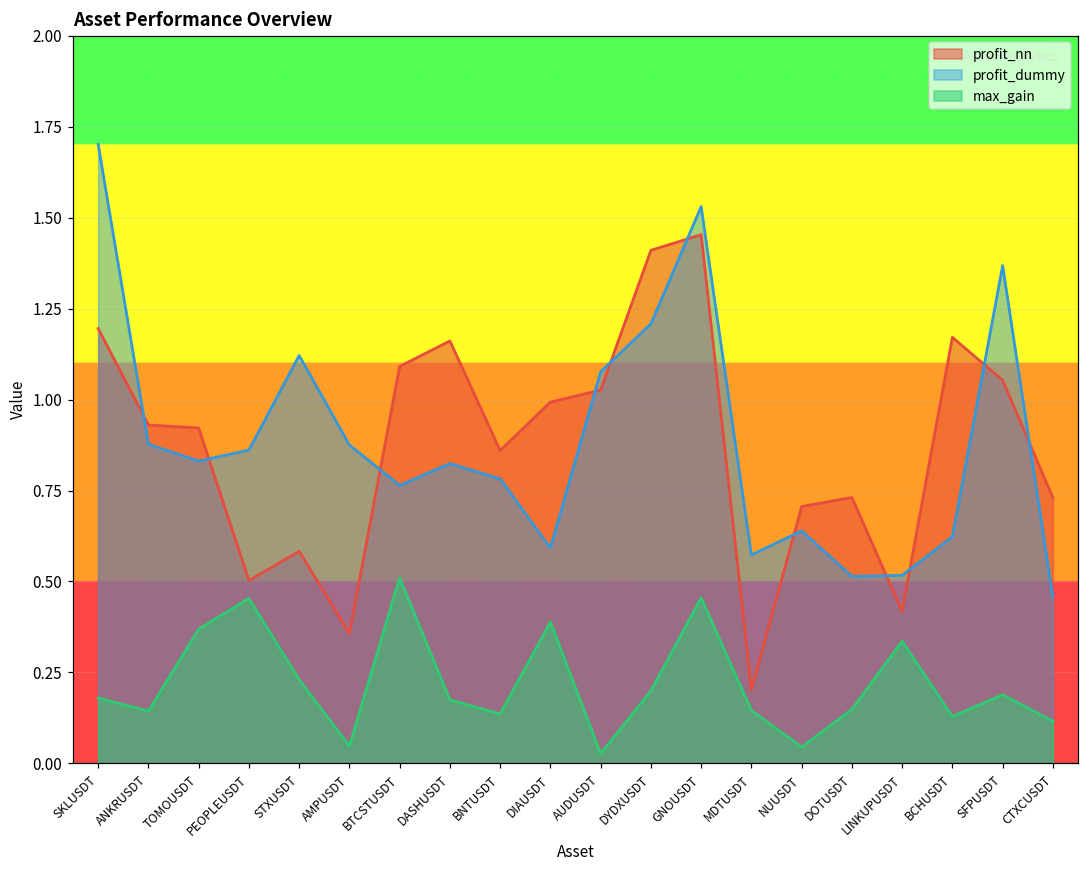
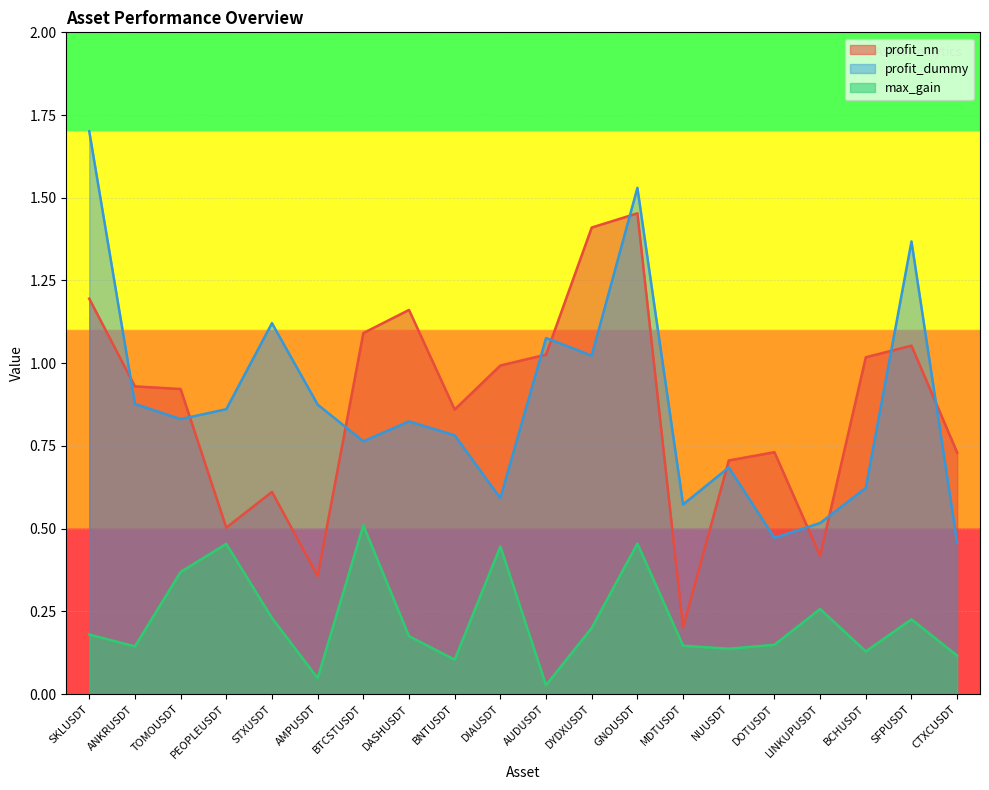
profit_nn, STXUSDT: 0.58 -> 0.61
max_gain, BNTUSDT: 0.14 -> 0.10
max_gain, DIAUSDT: 0.39 -> 0.45
profit_dummy, DYDXUSDT: 1.21 -> 1.02
profit_dummy, NUUSDT: 0.64 -> 0.69
max_gain, NUUSDT: 0.05 -> 0.14
profit_dummy, DOTUSDT: 0.51 -> 0.47
max_gain, LINKUPUSDT: 0.34 -> 0.26
profit_nn, BCHUSDT: 1.17 -> 1.02
max_gain, SFPUSDT: 0.19 -> 0.23
